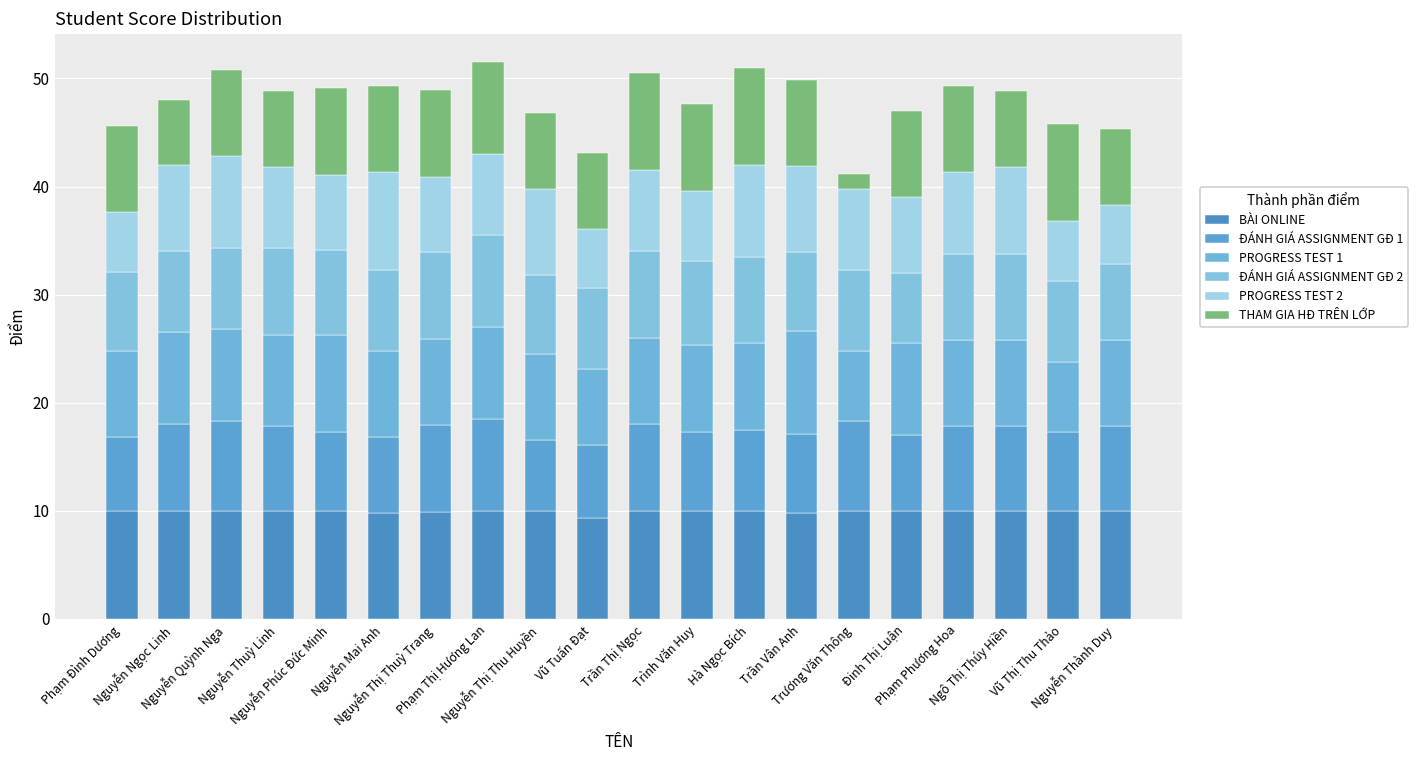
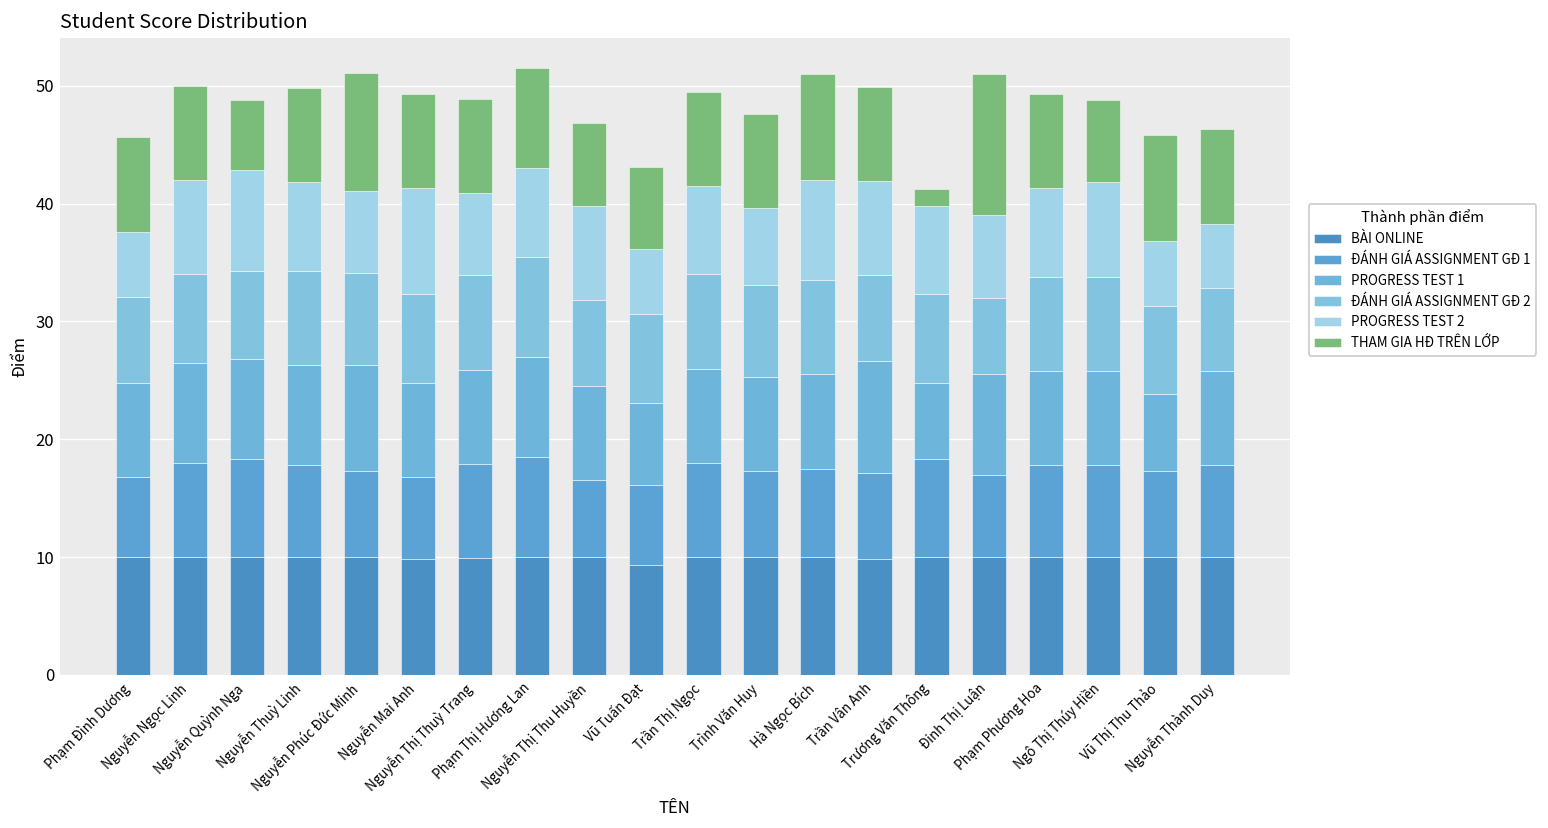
THAM GIA HĐ TRÊN LỚP, Nguyễn Ngọc Linh: 6 -> 8
THAM GIA HĐ TRÊN LỚP, Nguyễn Quỳnh Nga: 8 -> 6
THAM GIA HĐ TRÊN LỚP, Nguyễn Thuỳ Linh: 7 -> 8
THAM GIA HĐ TRÊN LỚP, Nguyễn Phúc Đức Minh: 8 -> 10
THAM GIA HĐ TRÊN LỚP, Trần Thị Ngọc: 9 -> 8
THAM GIA HĐ TRÊN LỚP, Đinh Thị Luận: 8 -> 12
THAM GIA HĐ TRÊN LỚP, Nguyễn Thành Duy: 7 -> 8
